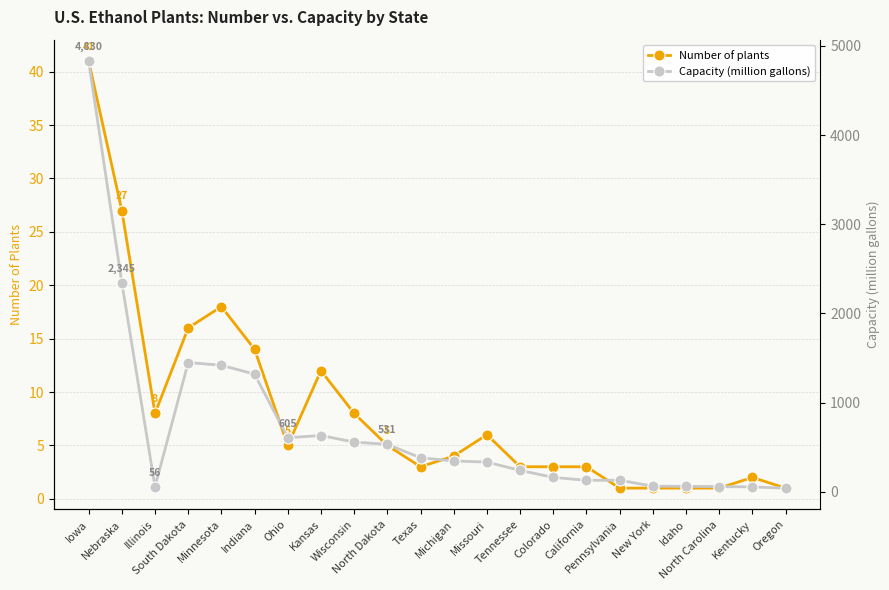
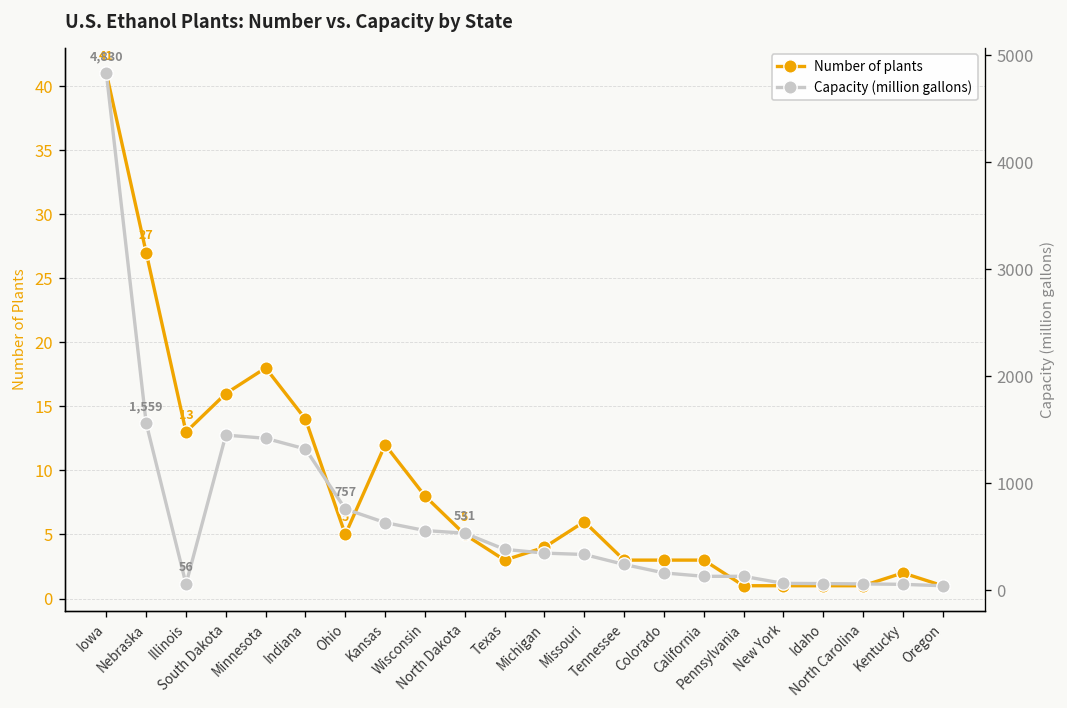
Number of plants, Illinois: 8 -> 13
Capacity (million gallons), Nebraska: 2,345 -> 1,559
Capacity (million gallons), Ohio: 605 -> 757
